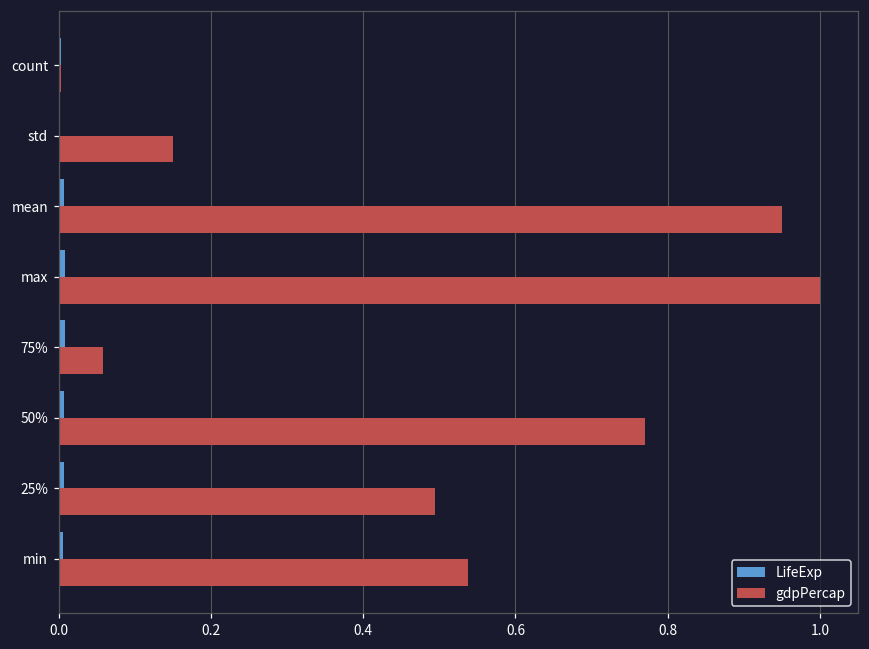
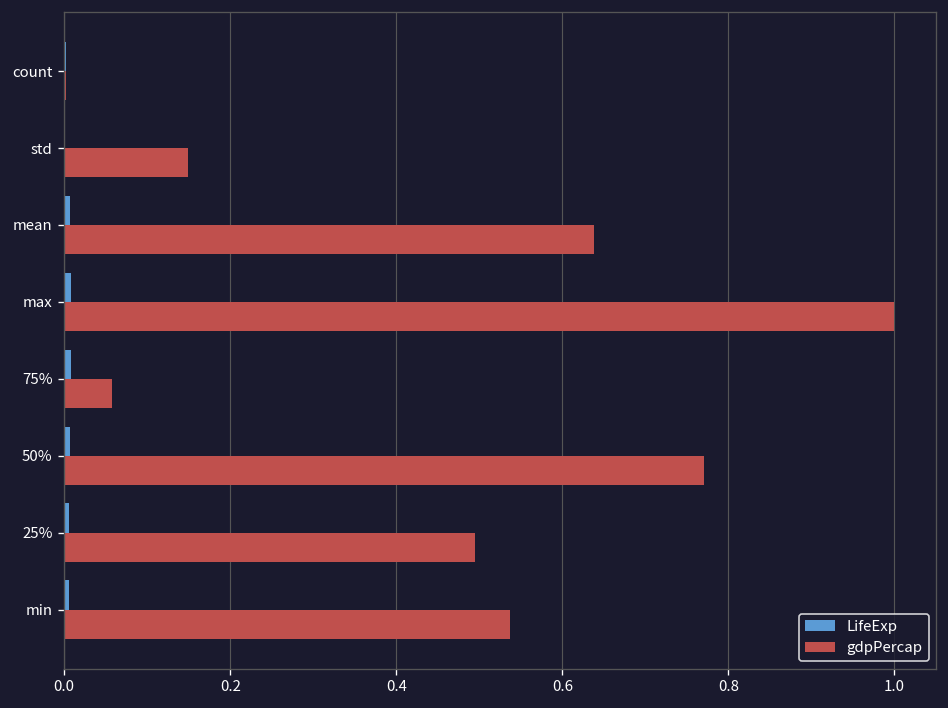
gdpPercap, mean: 0.95 -> 0.64
